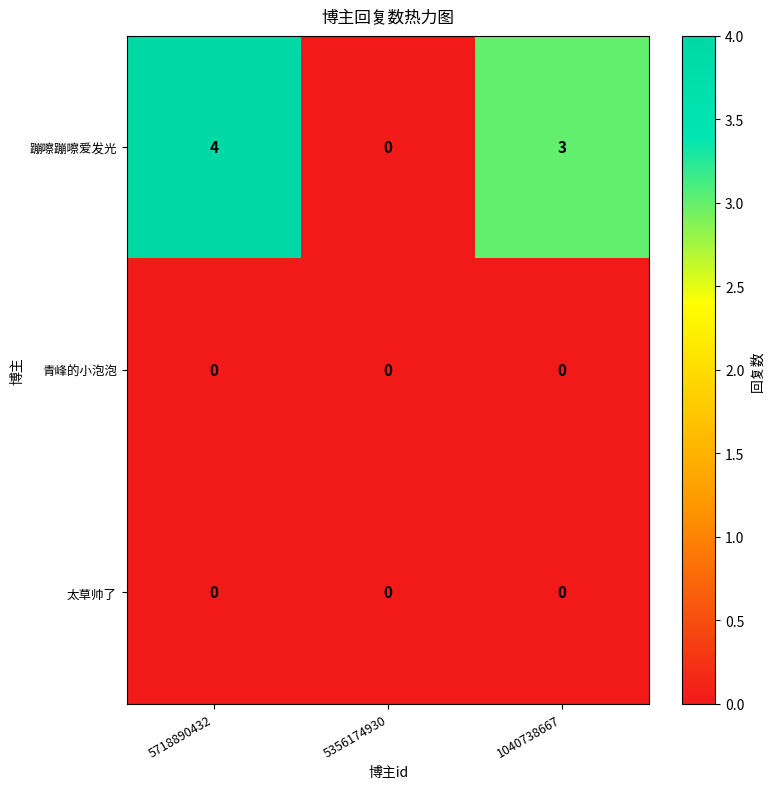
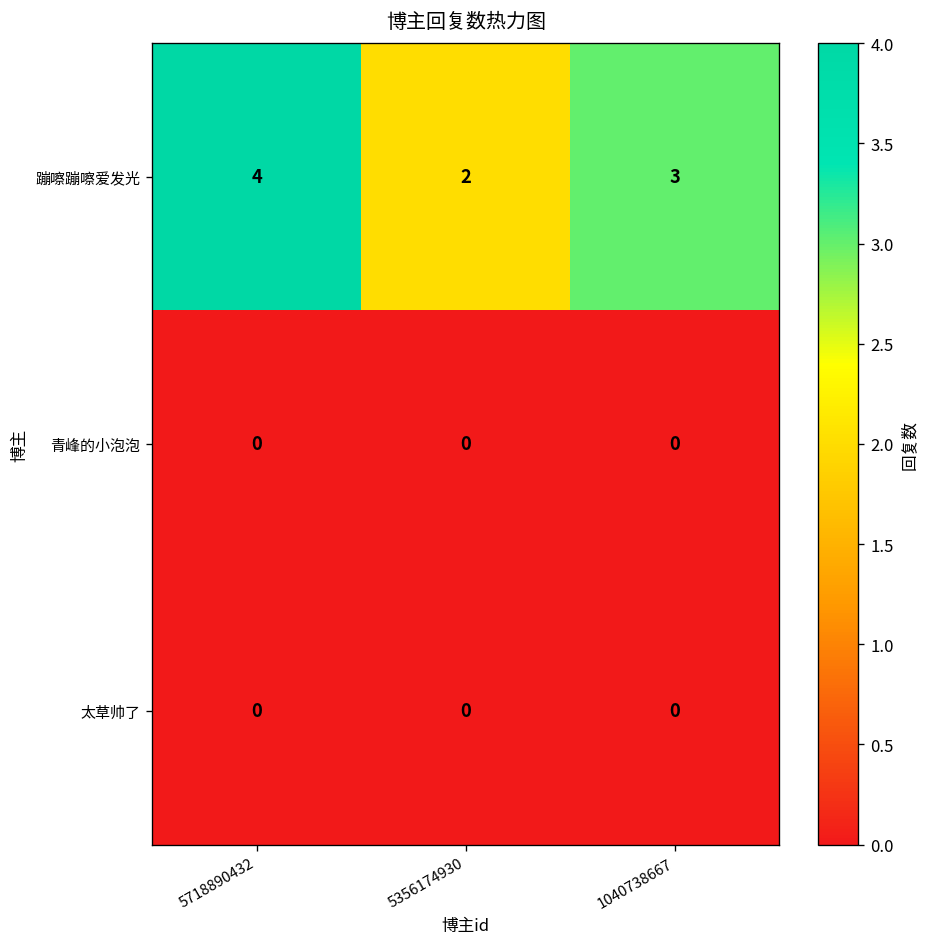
蹦嚓蹦嚓爱发光, 5356174930: 0 -> 2
